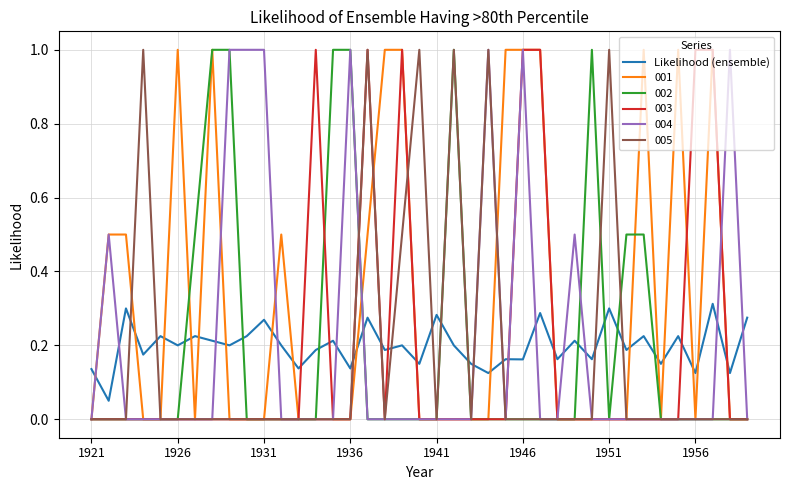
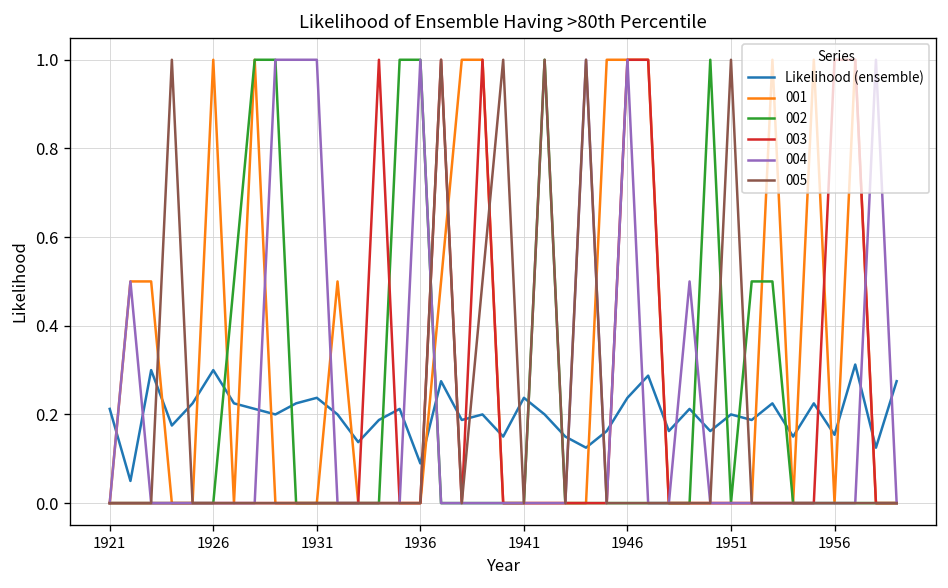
Likelihood (ensemble), 1921: 0.14 -> 0.21
Likelihood (ensemble), 1926: 0.2 -> 0.3
Likelihood (ensemble), 1931: 0.27 -> 0.24
Likelihood (ensemble), 1936: 0.14 -> 0.09
Likelihood (ensemble), 1941: 0.28 -> 0.24
Likelihood (ensemble), 1946: 0.16 -> 0.24
Likelihood (ensemble), 1951: 0.3 -> 0.2
Likelihood (ensemble), 1956: 0.13 -> 0.15
